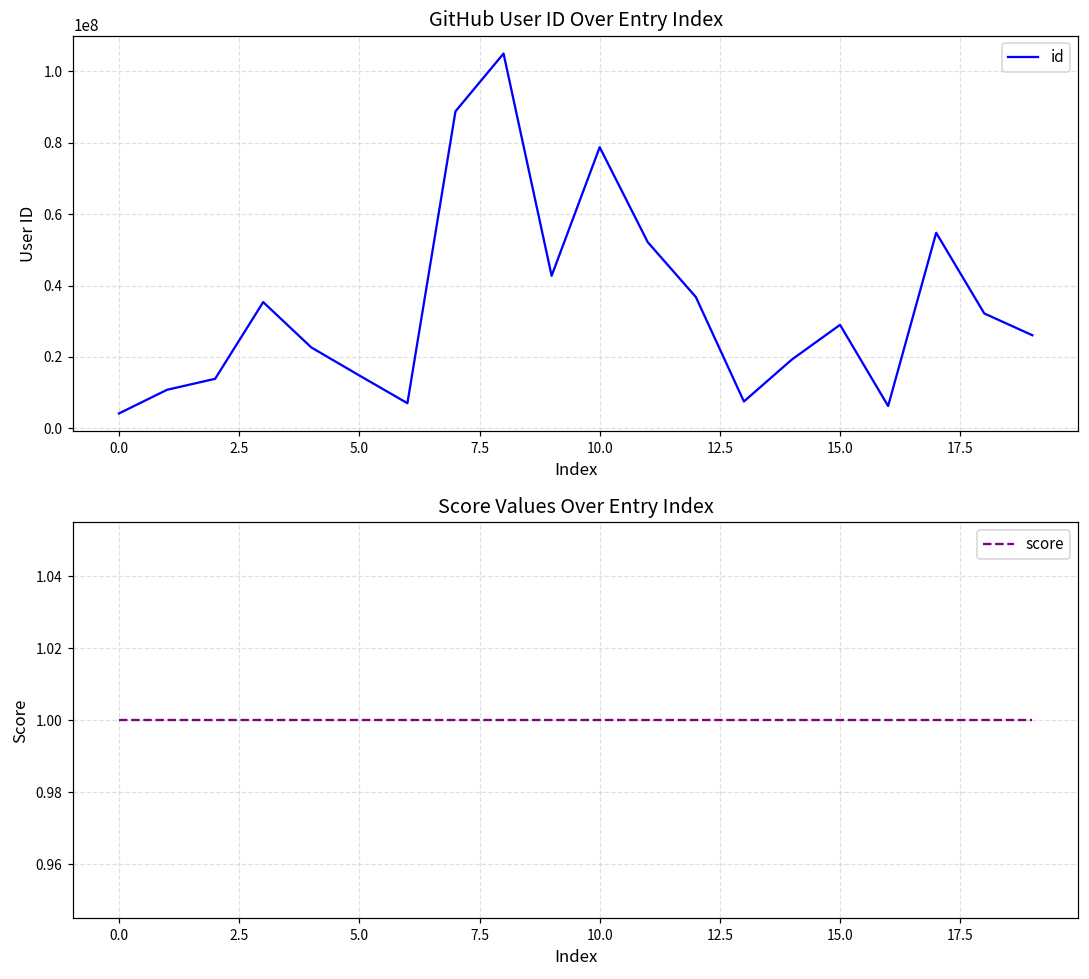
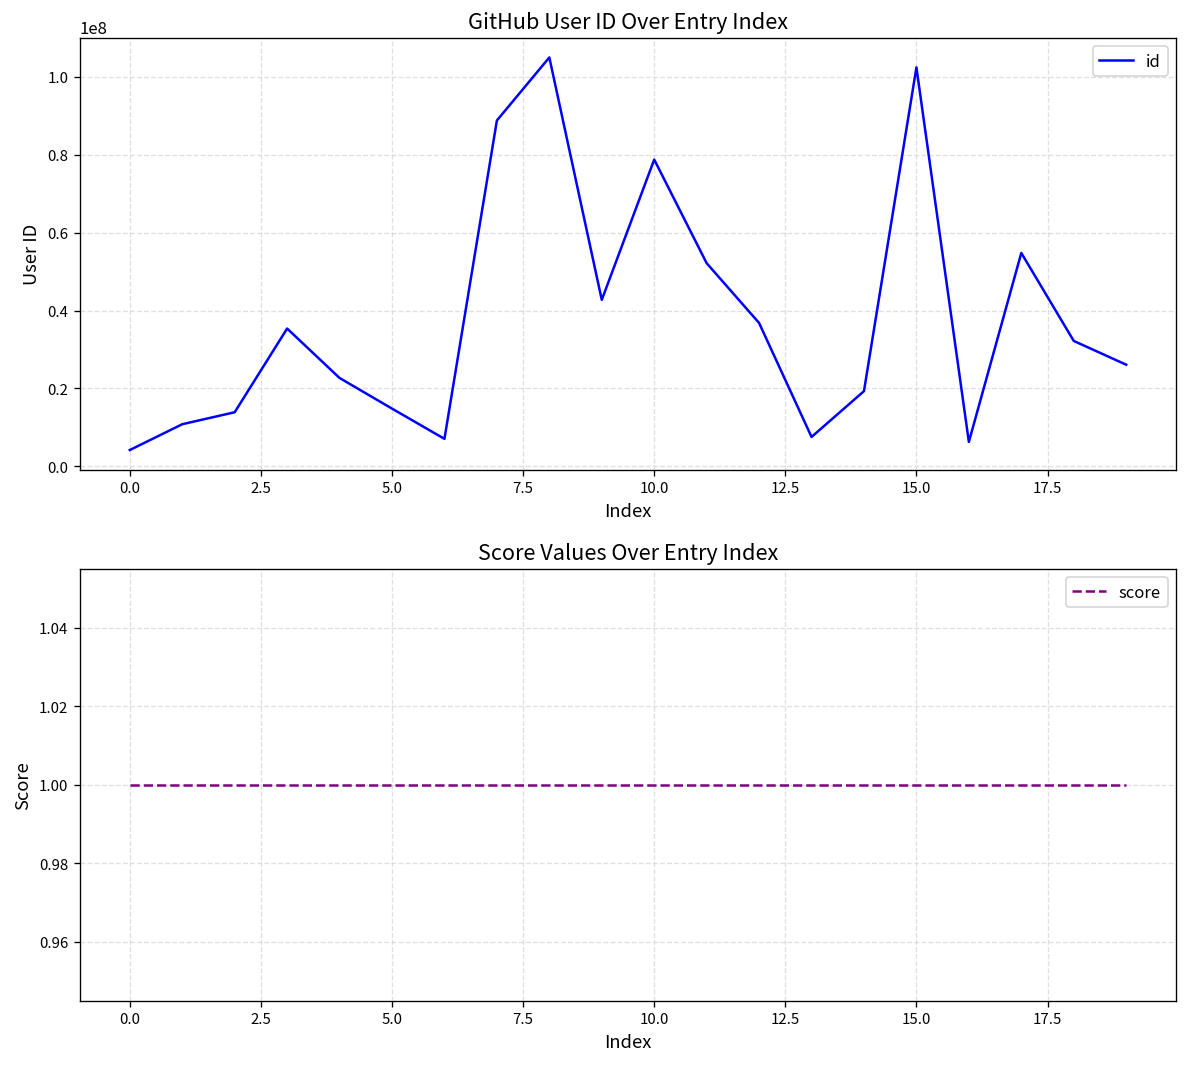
GitHub User ID Over Entry Index, 15.0: 29000000 -> 102000000
